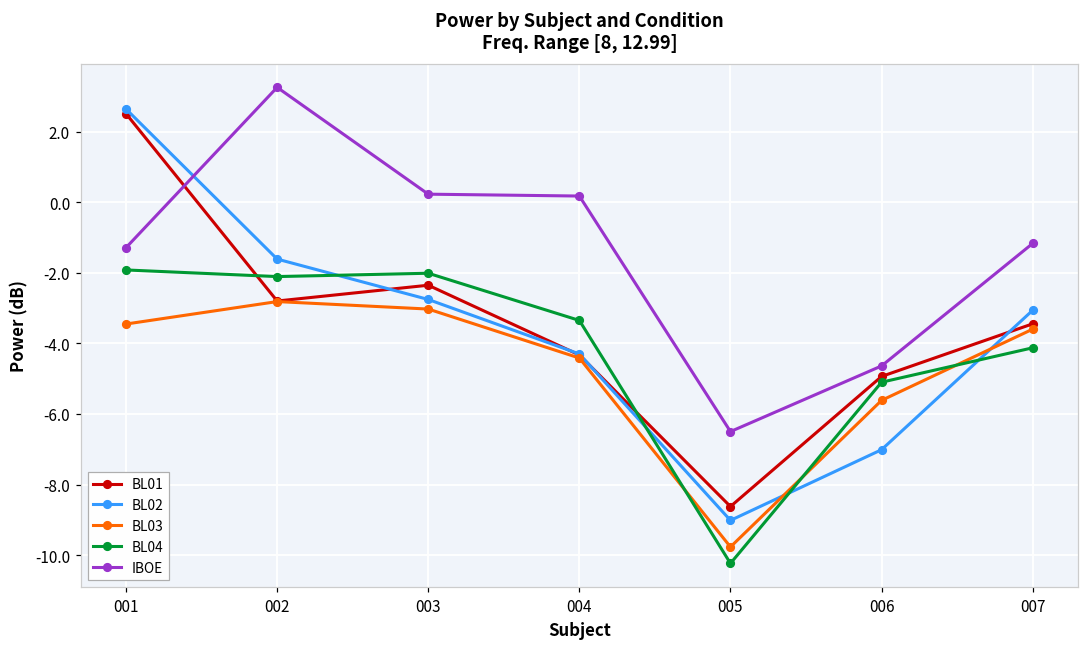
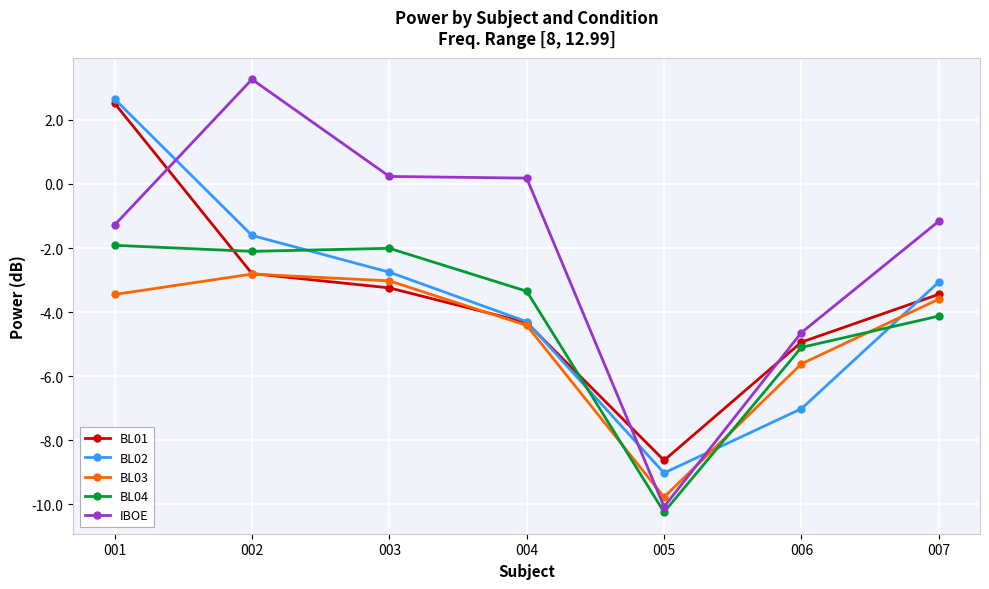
BL01, 003: -2.3 -> -3.2
IBOE, 005: -6.5 -> -10.1
